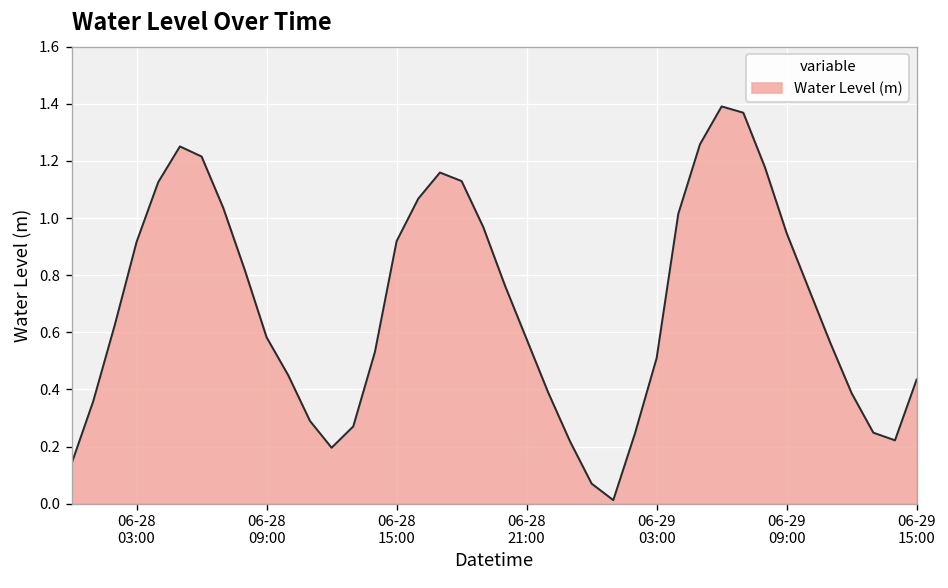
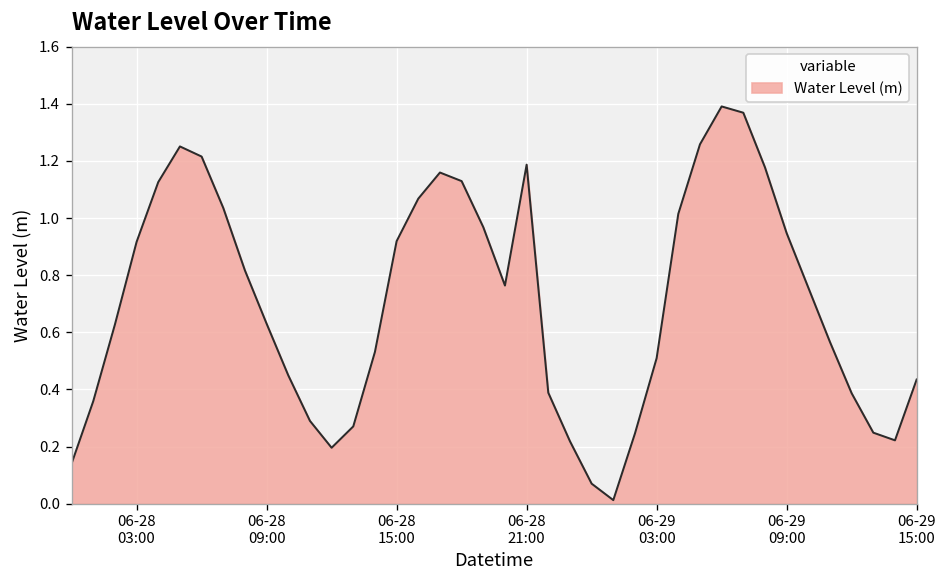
06-28 09:00: 0.58 -> 0.63
06-28 21:00: 0.58 -> 1.19
